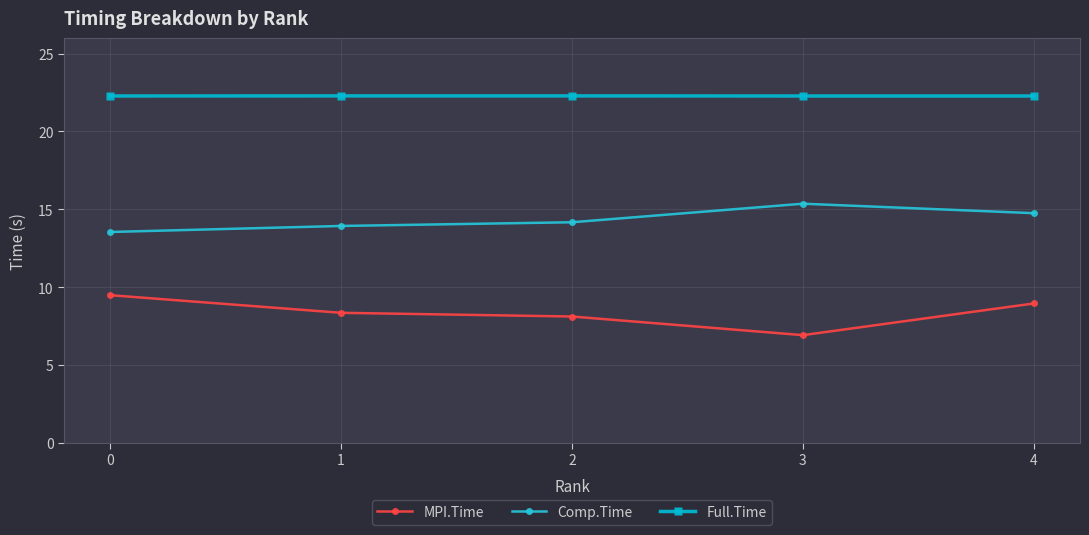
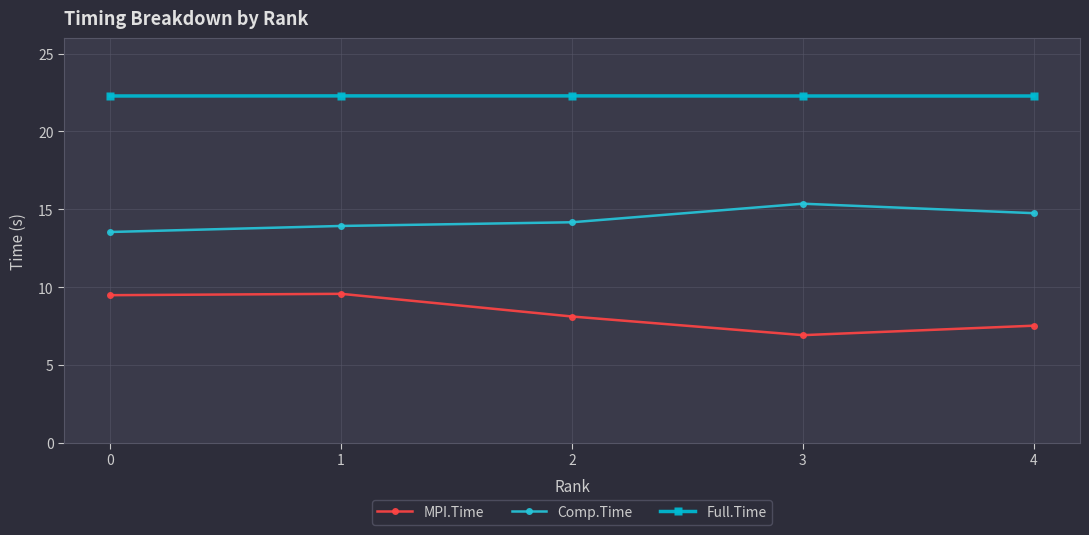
MPI.Time, 1: 8.4 -> 9.6
MPI.Time, 4: 9.0 -> 7.5
